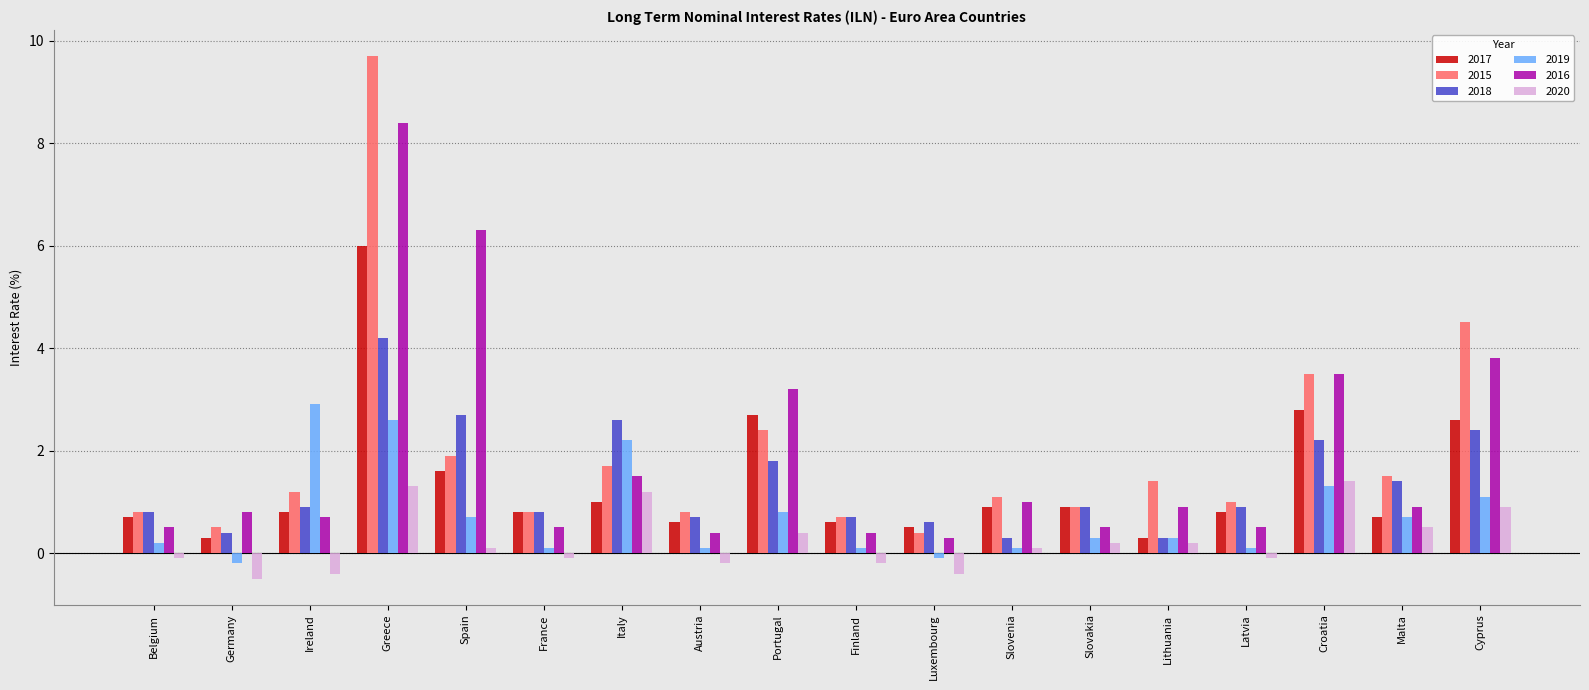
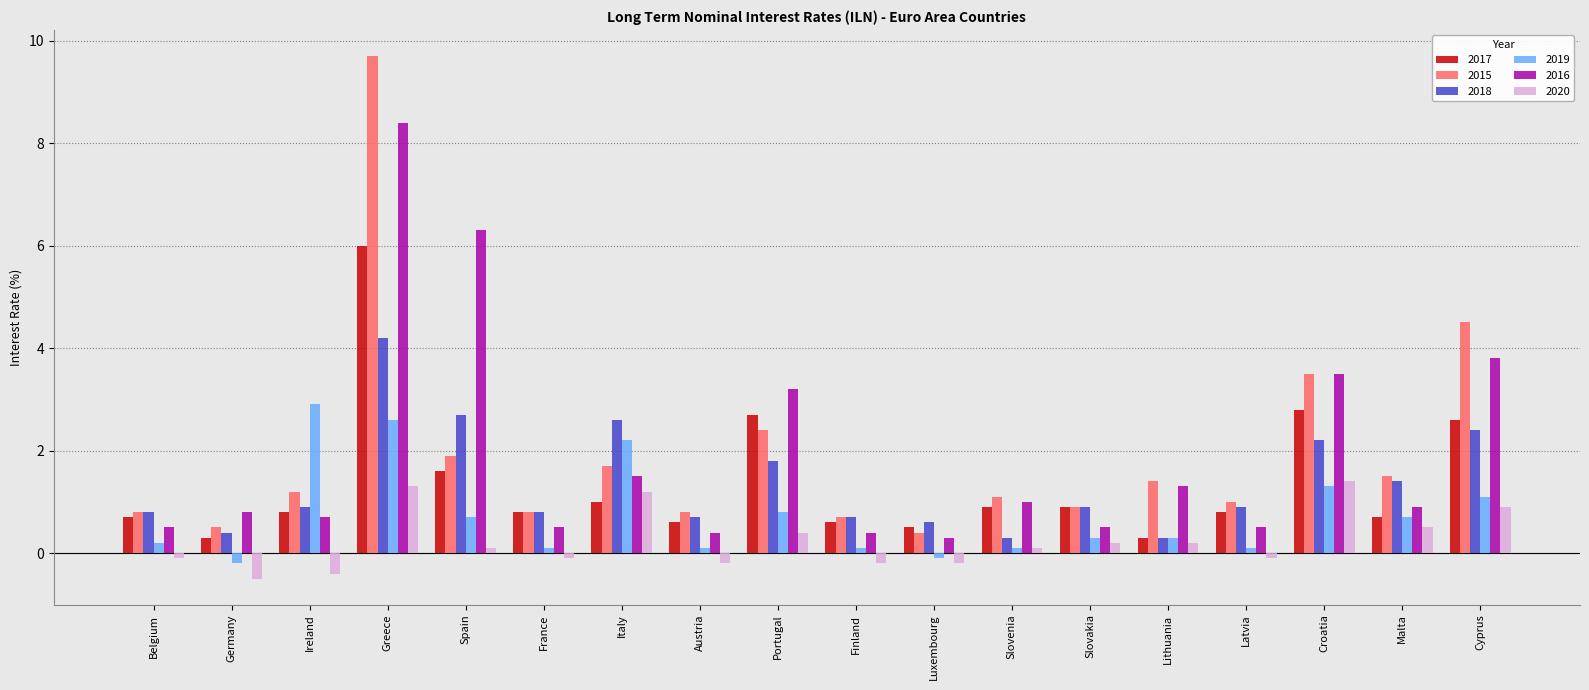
2020, Luxembourg: -0.4 -> -0.2
2016, Lithuania: 0.9 -> 1.3
